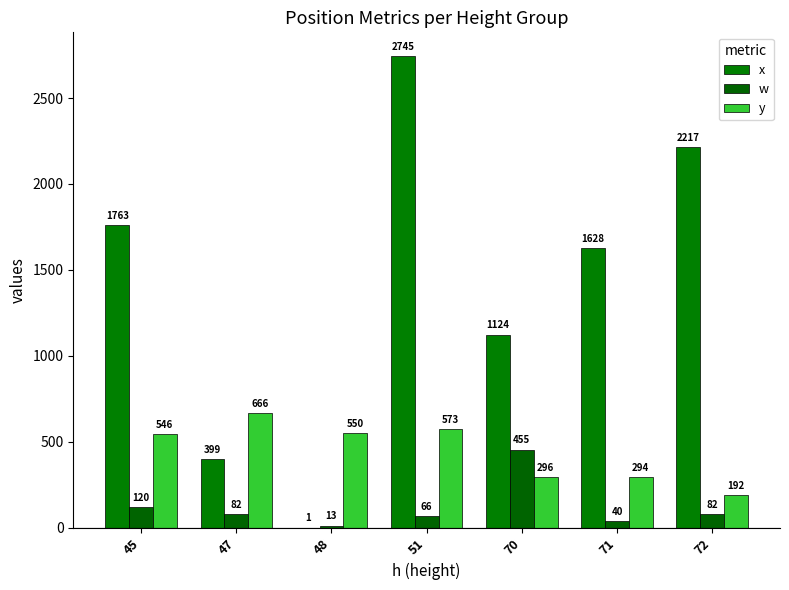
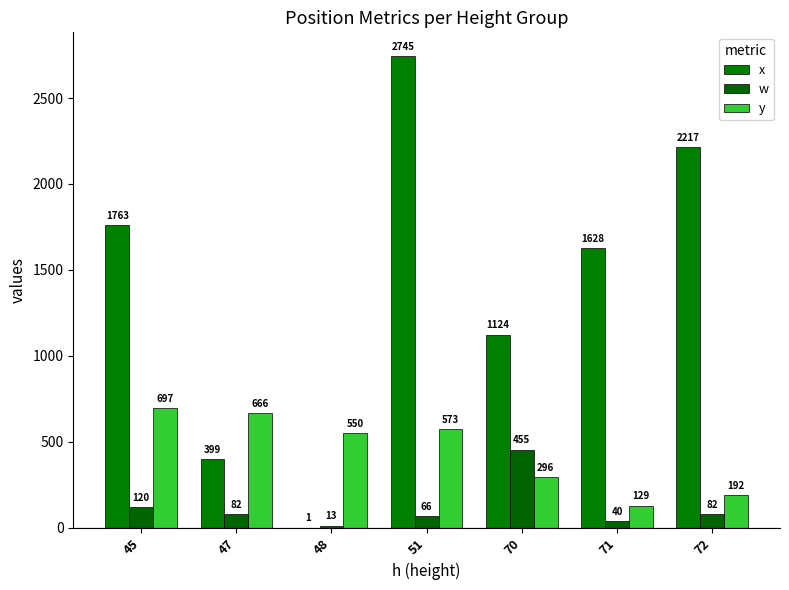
y, 45: 546 -> 697
y, 71: 294 -> 129
